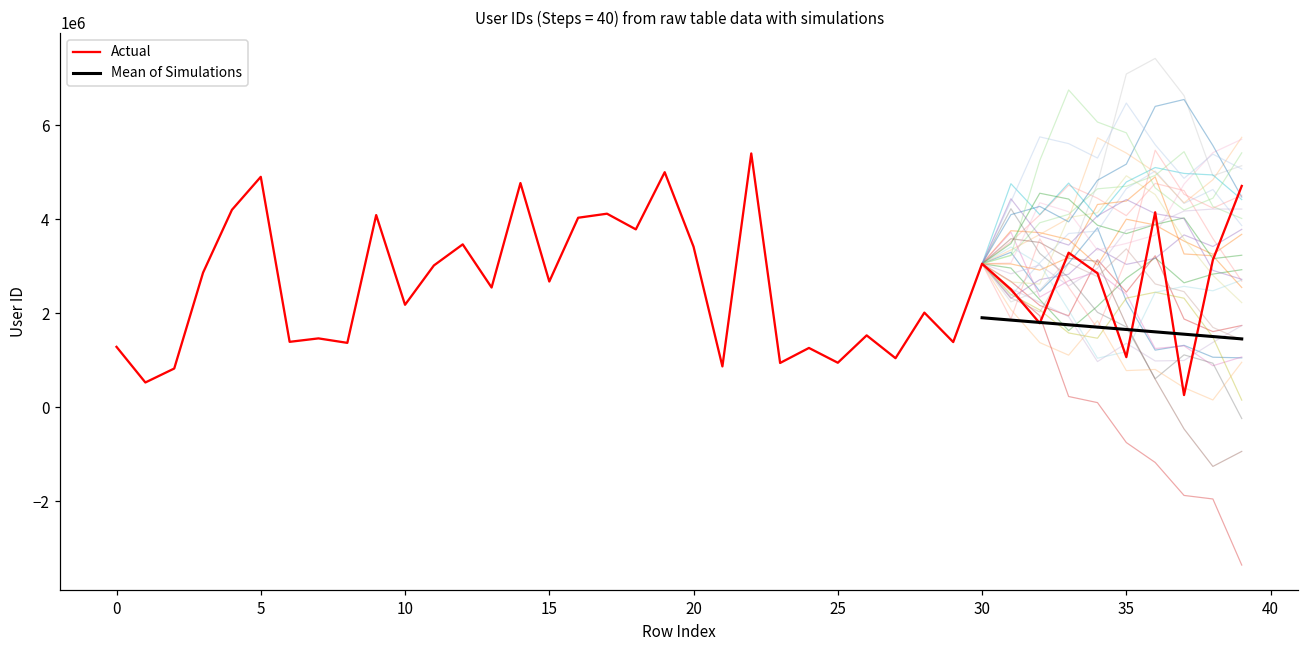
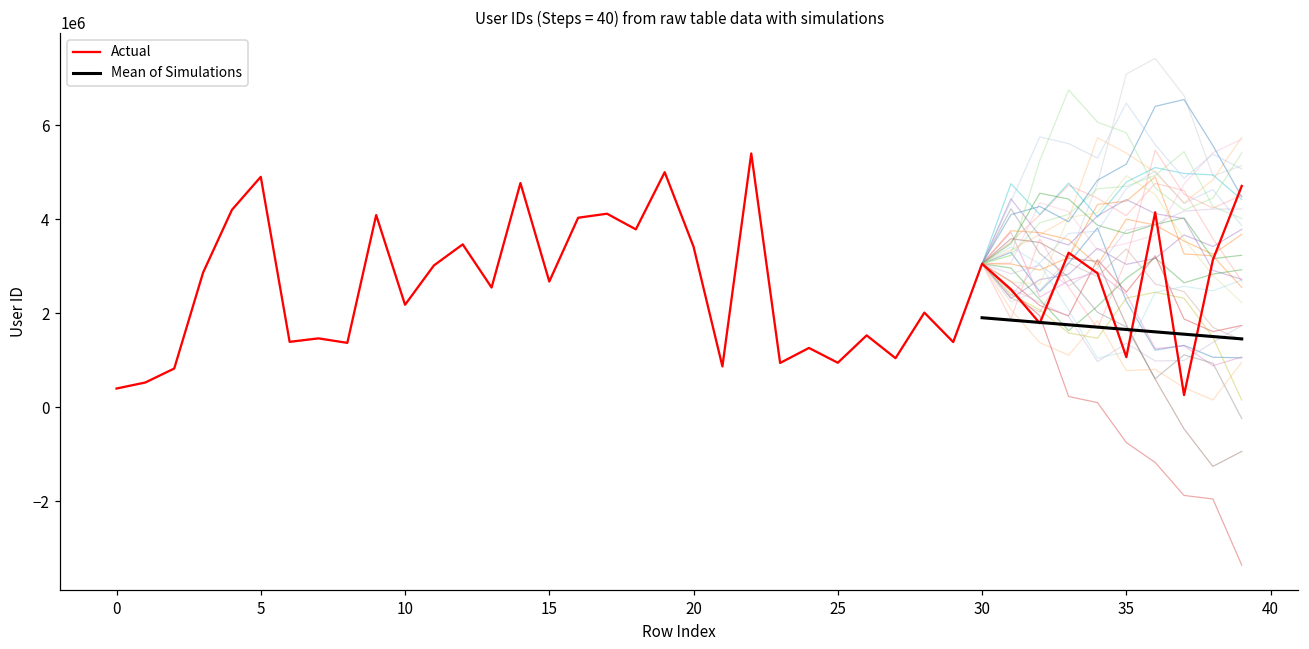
Actual, 0: 1300000 -> 400000
